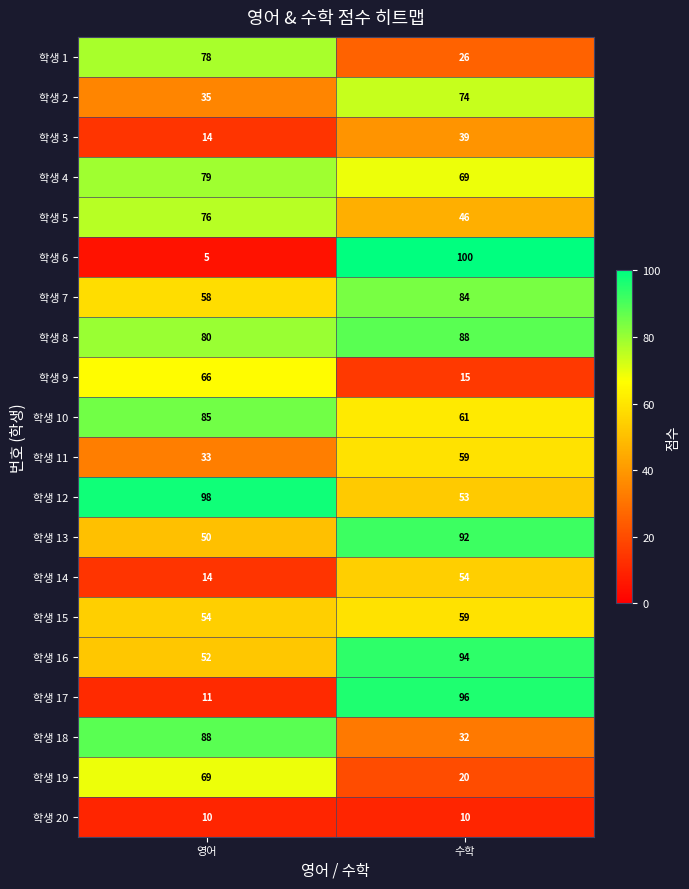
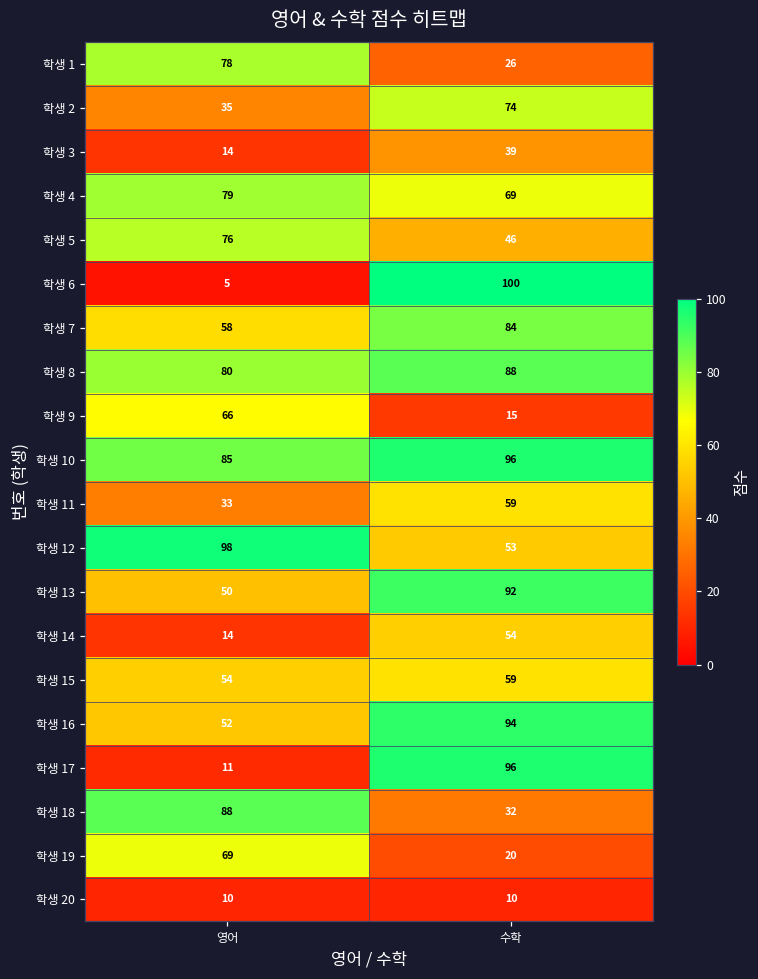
학생 10, 수학: 61 -> 96
